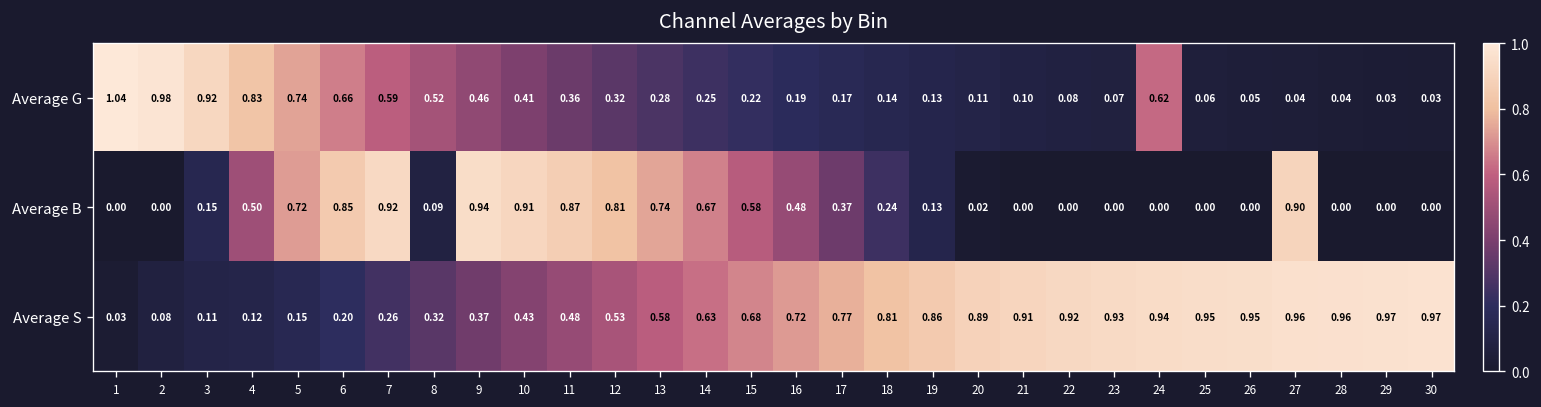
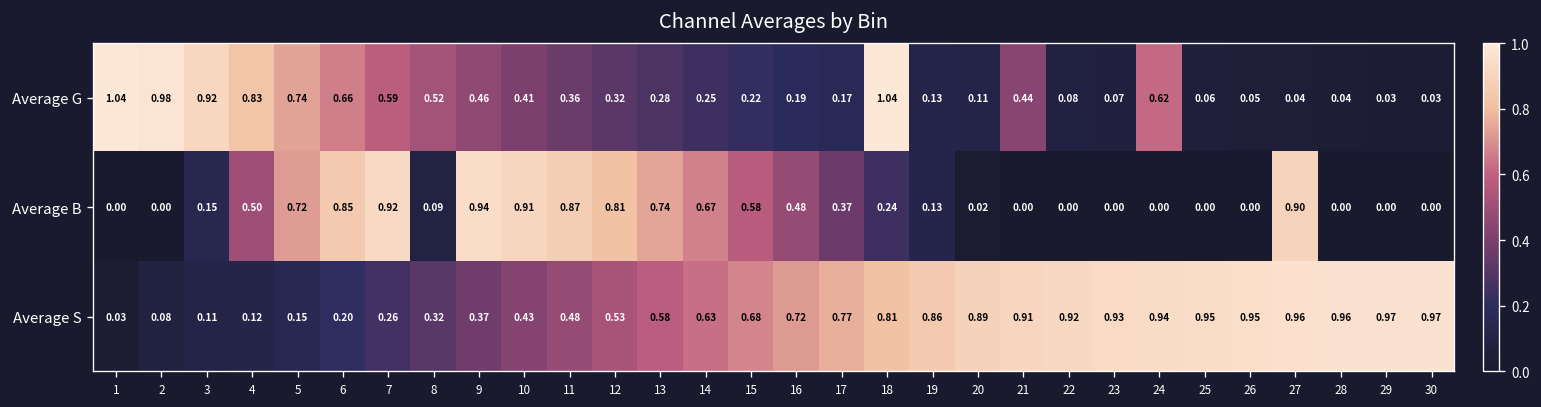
Average G, 18: 0.14 -> 1.04
Average G, 21: 0.10 -> 0.44
